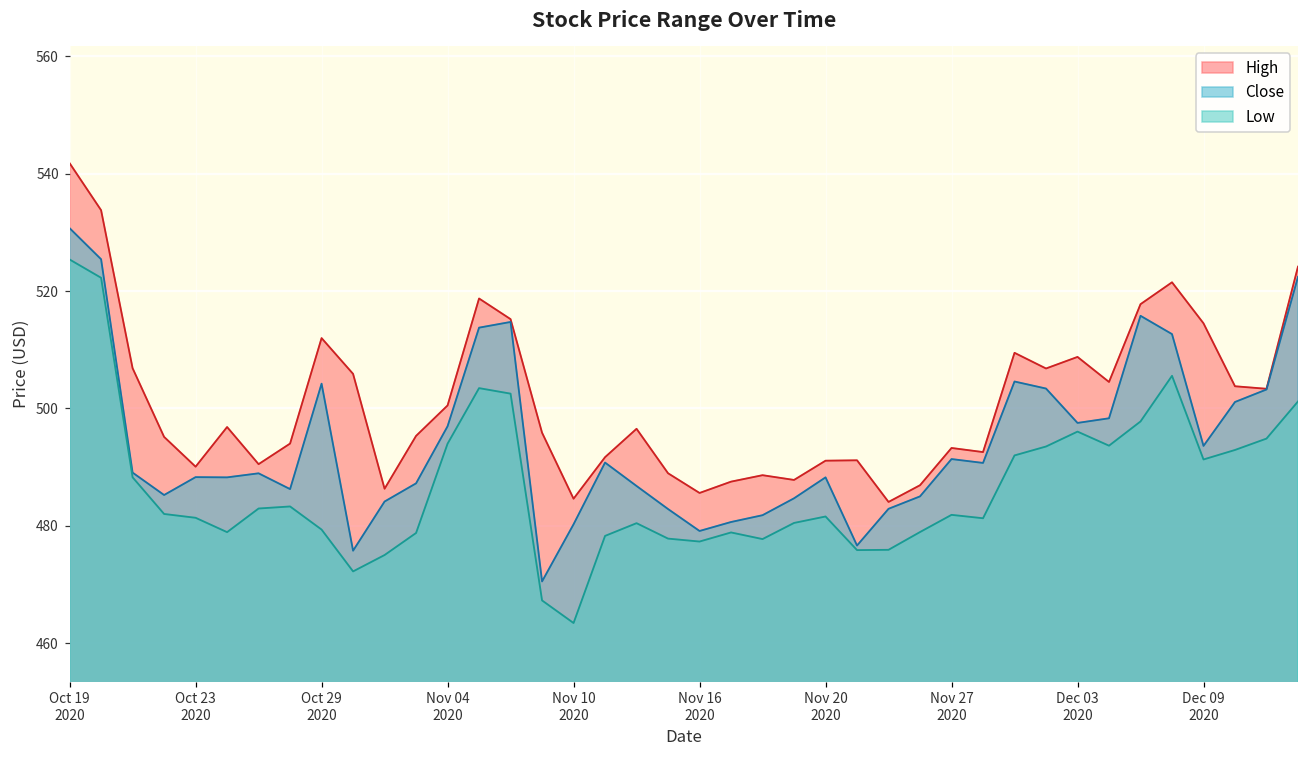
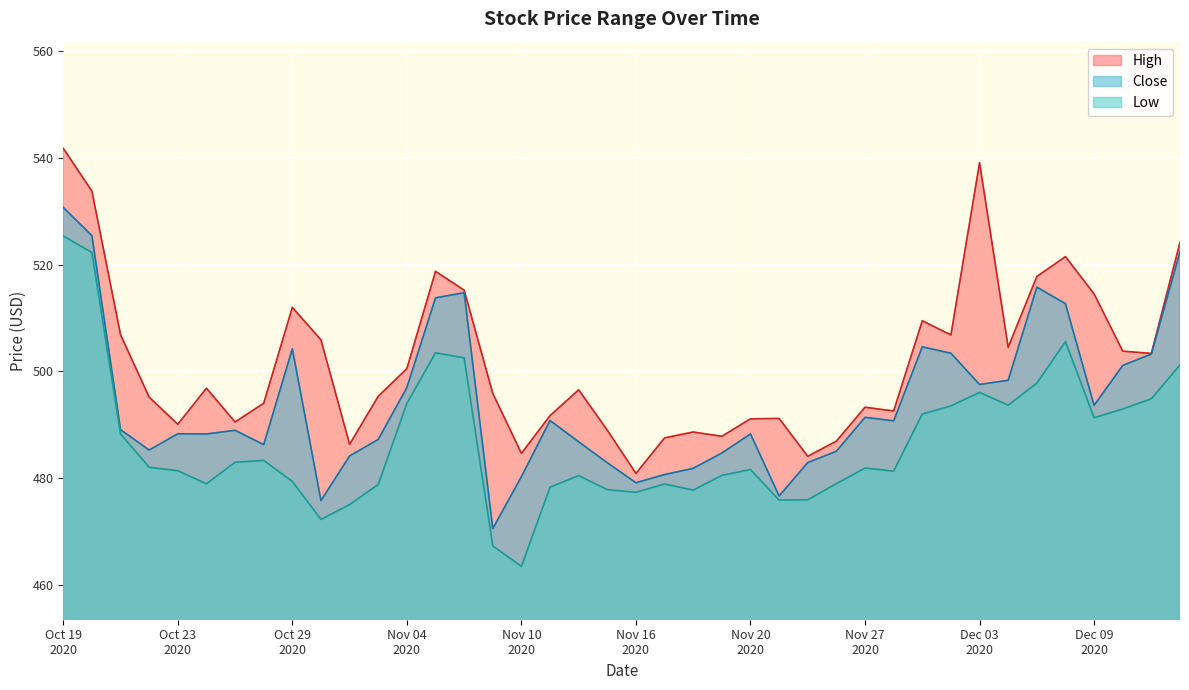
High, Nov 16 2020: 486 -> 481
High, Dec 03 2020: 509 -> 539
